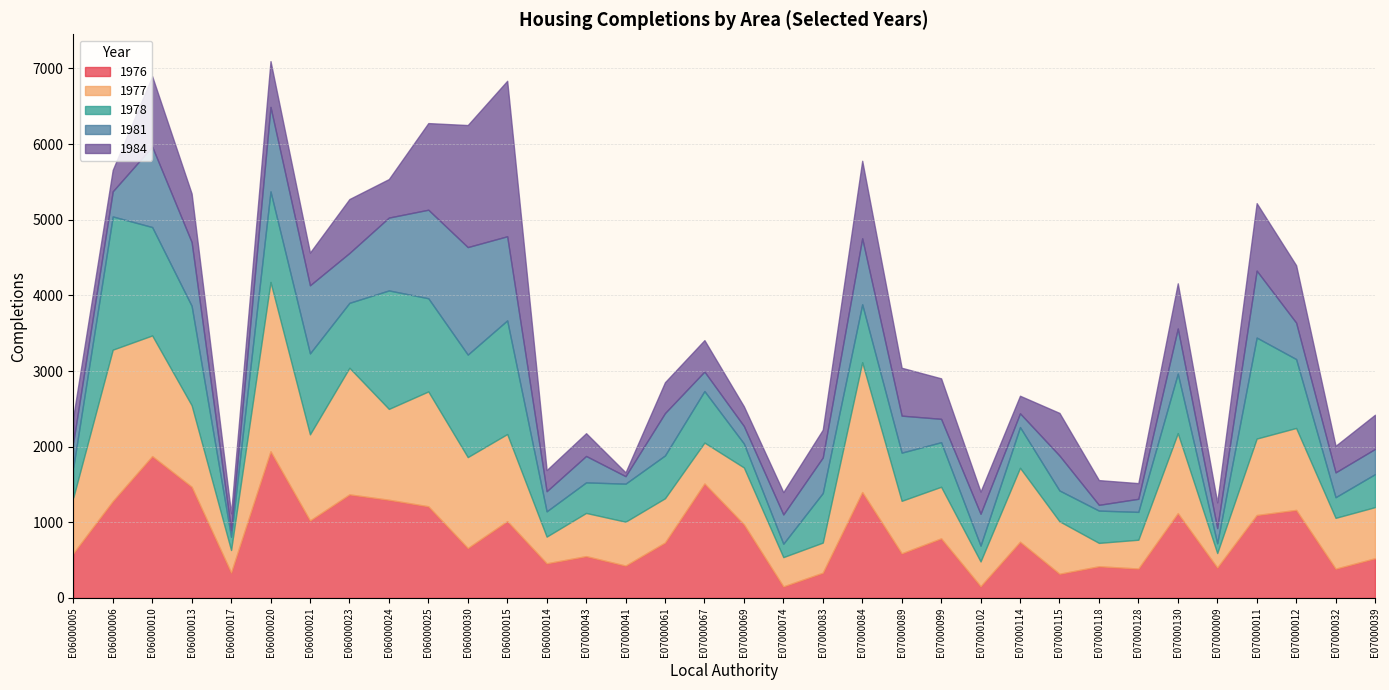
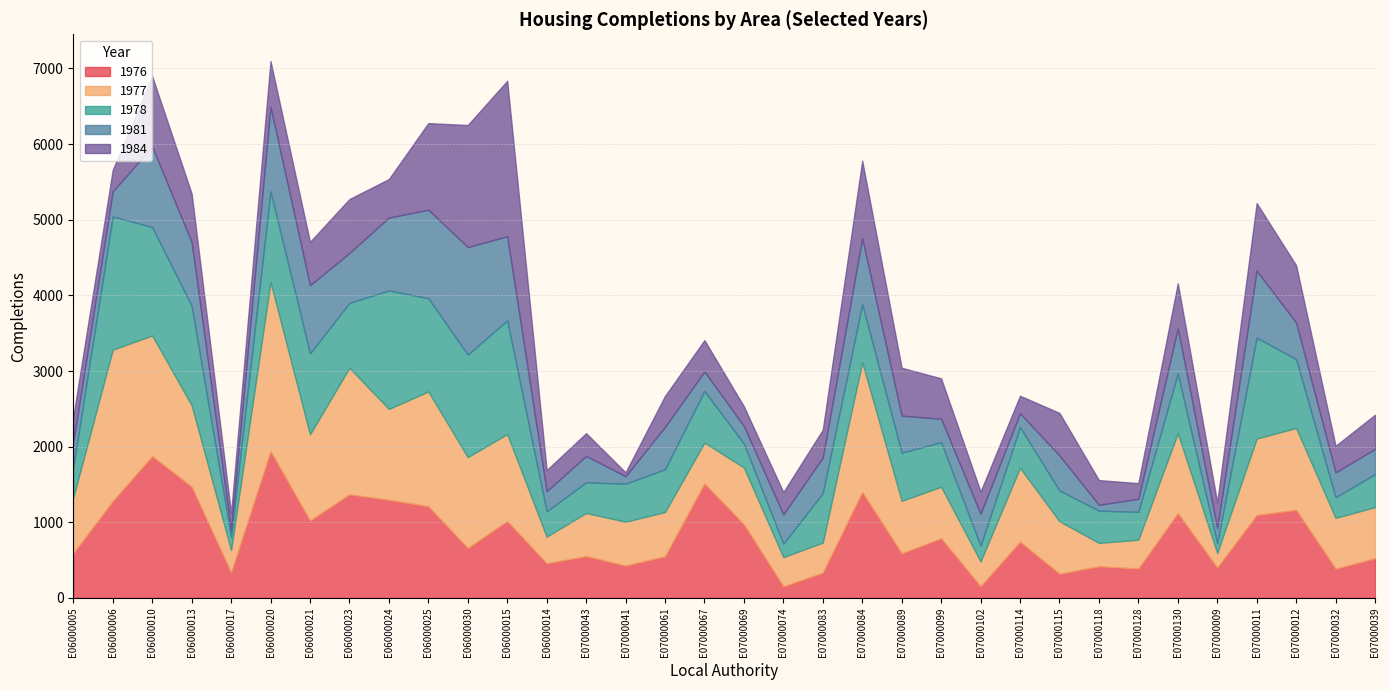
1984, E06000021: 400 -> 600
1976, E07000061: 700 -> 600
